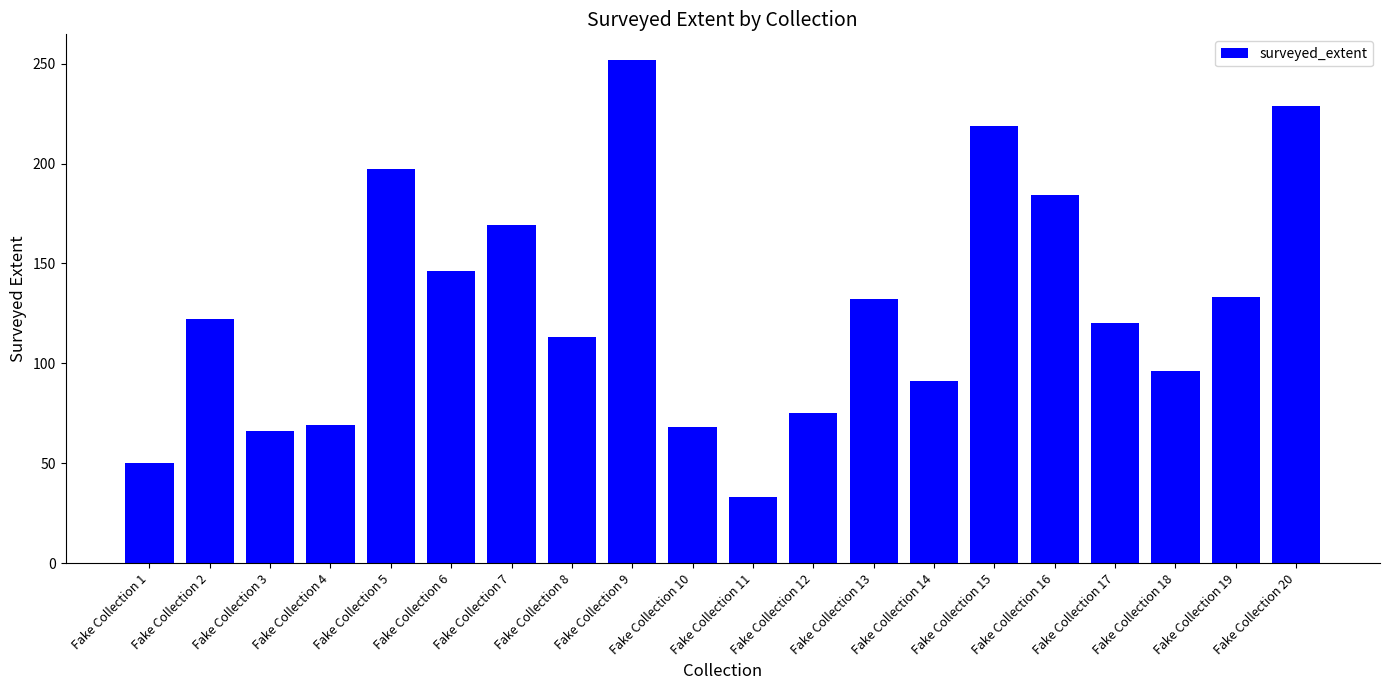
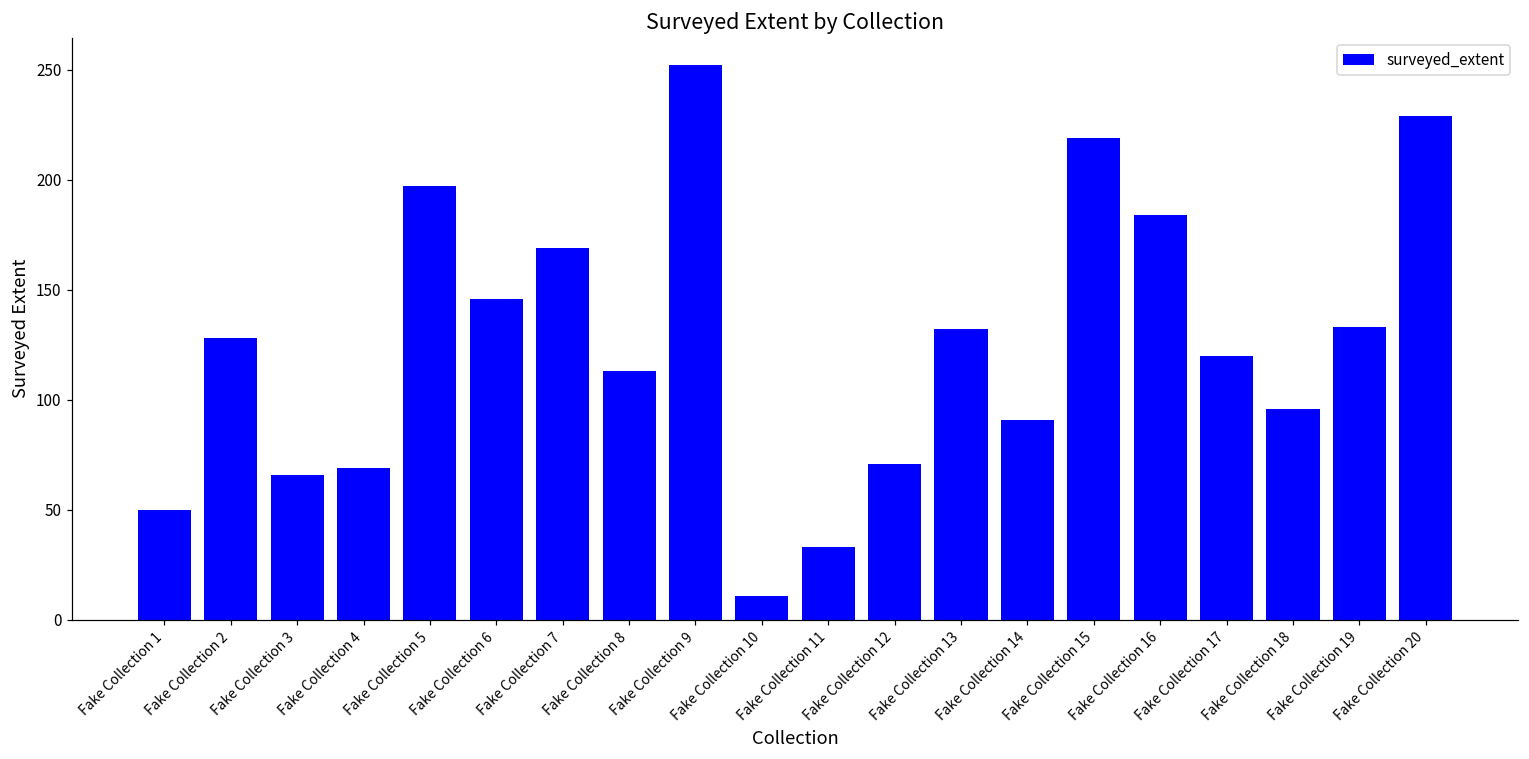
Fake Collection 2: 122 -> 128
Fake Collection 10: 68 -> 11
Fake Collection 12: 75 -> 71
